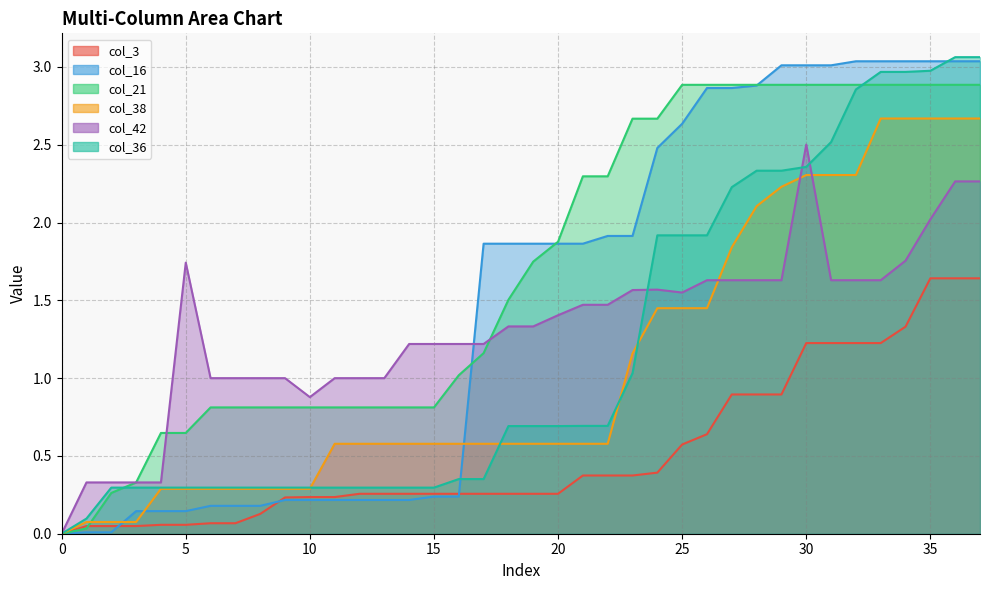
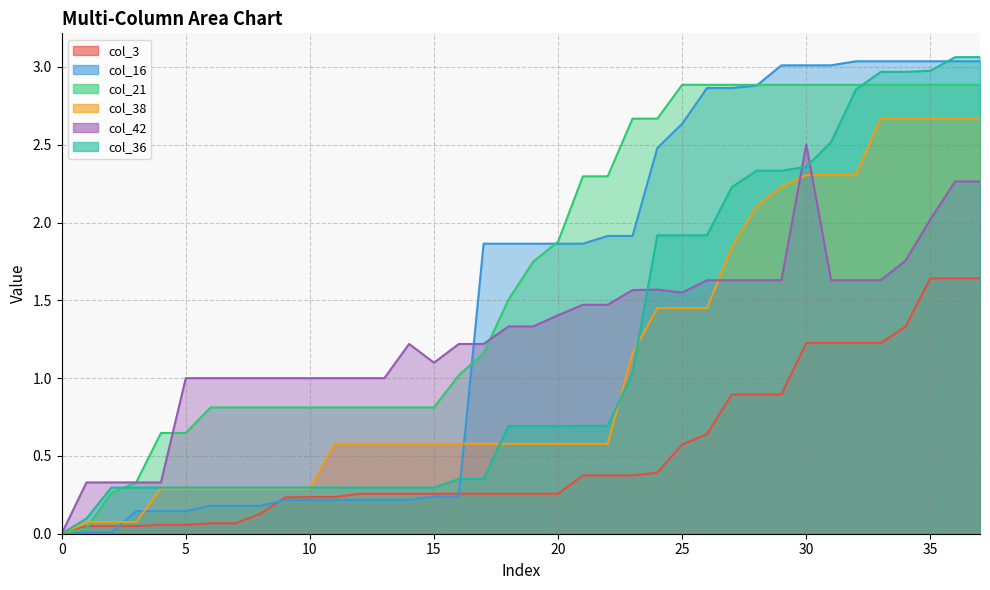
col_42, 5: 1.74 -> 1.00
col_42, 10: 0.88 -> 1.00
col_42, 15: 1.22 -> 1.10
